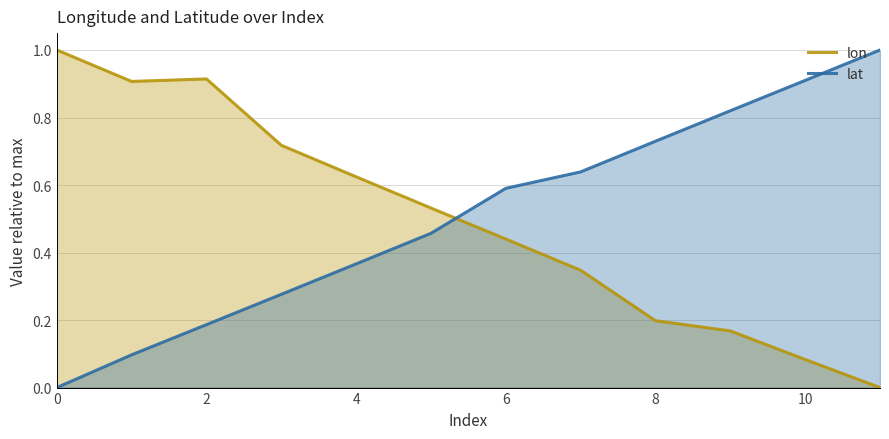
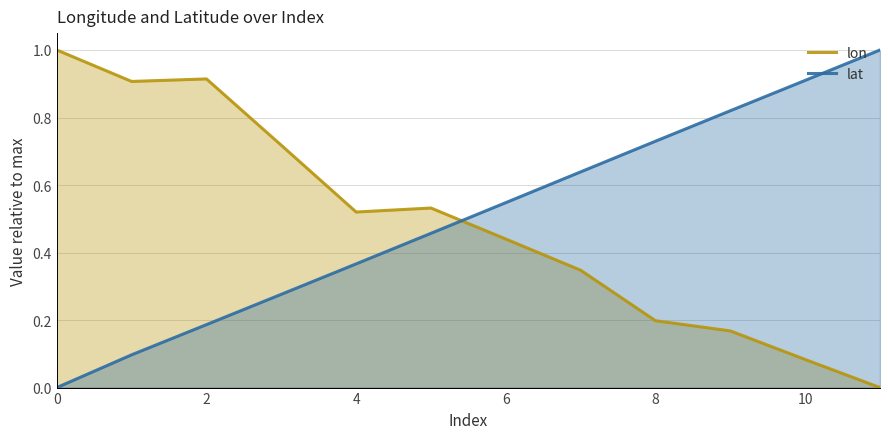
lon, 4: 0.62 -> 0.52
lat, 6: 0.59 -> 0.55
